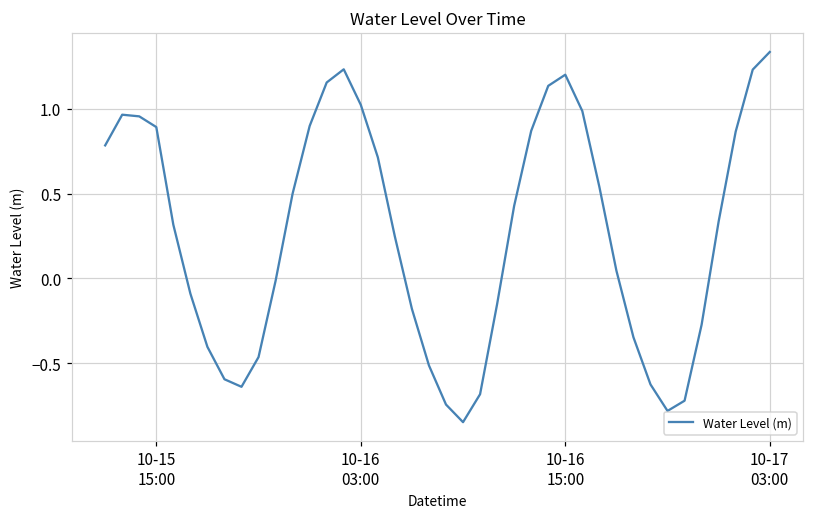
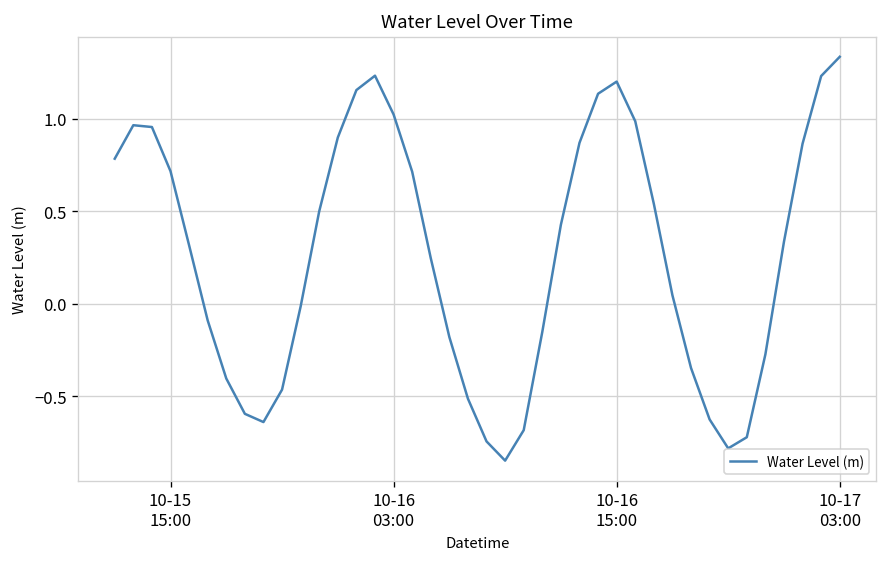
10-15 15:00: 0.89 -> 0.72
